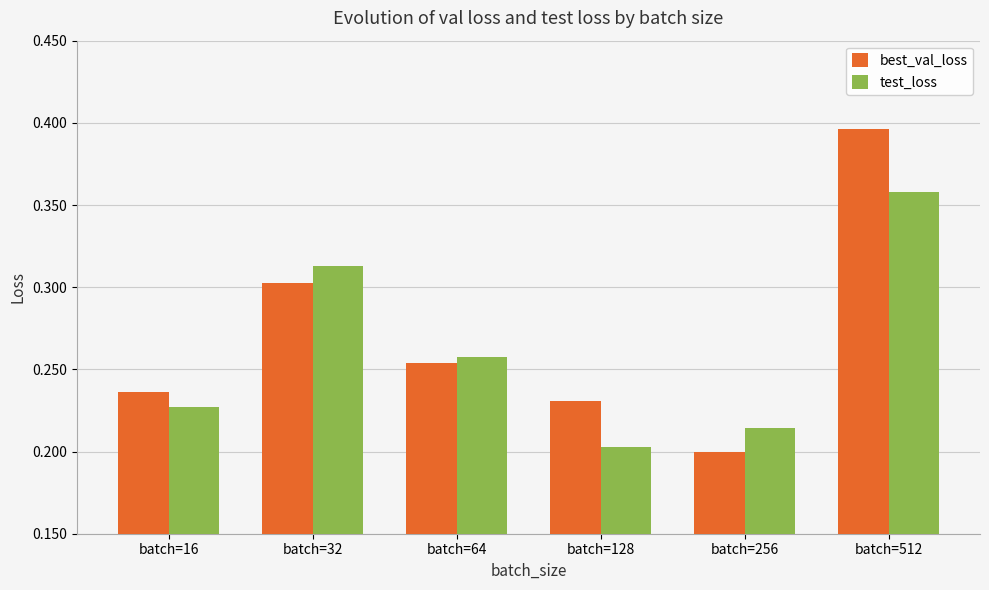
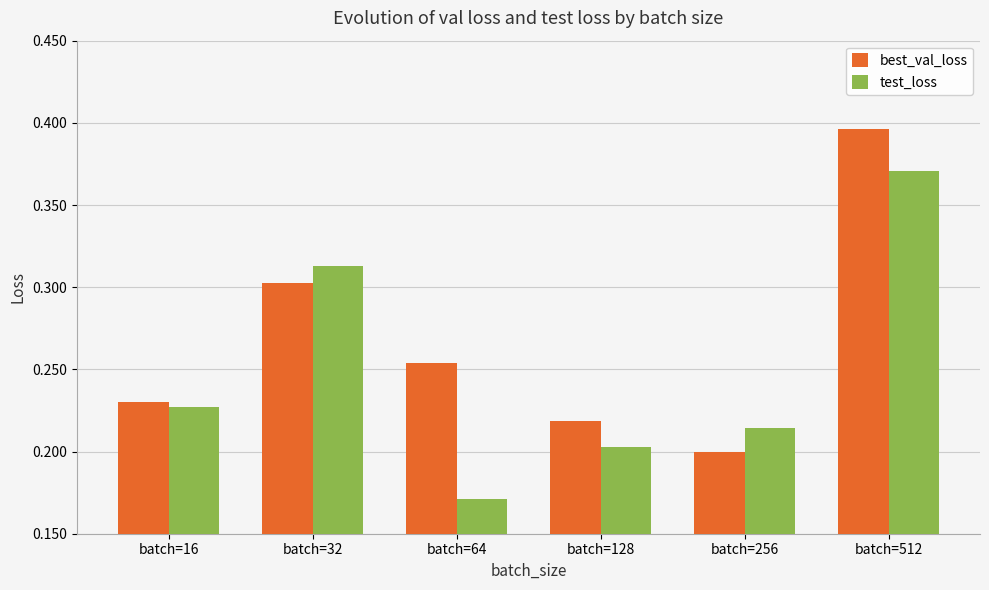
best_val_loss, batch=16: 0.236 -> 0.230
test_loss, batch=64: 0.258 -> 0.171
best_val_loss, batch=128: 0.231 -> 0.219
test_loss, batch=512: 0.358 -> 0.370
